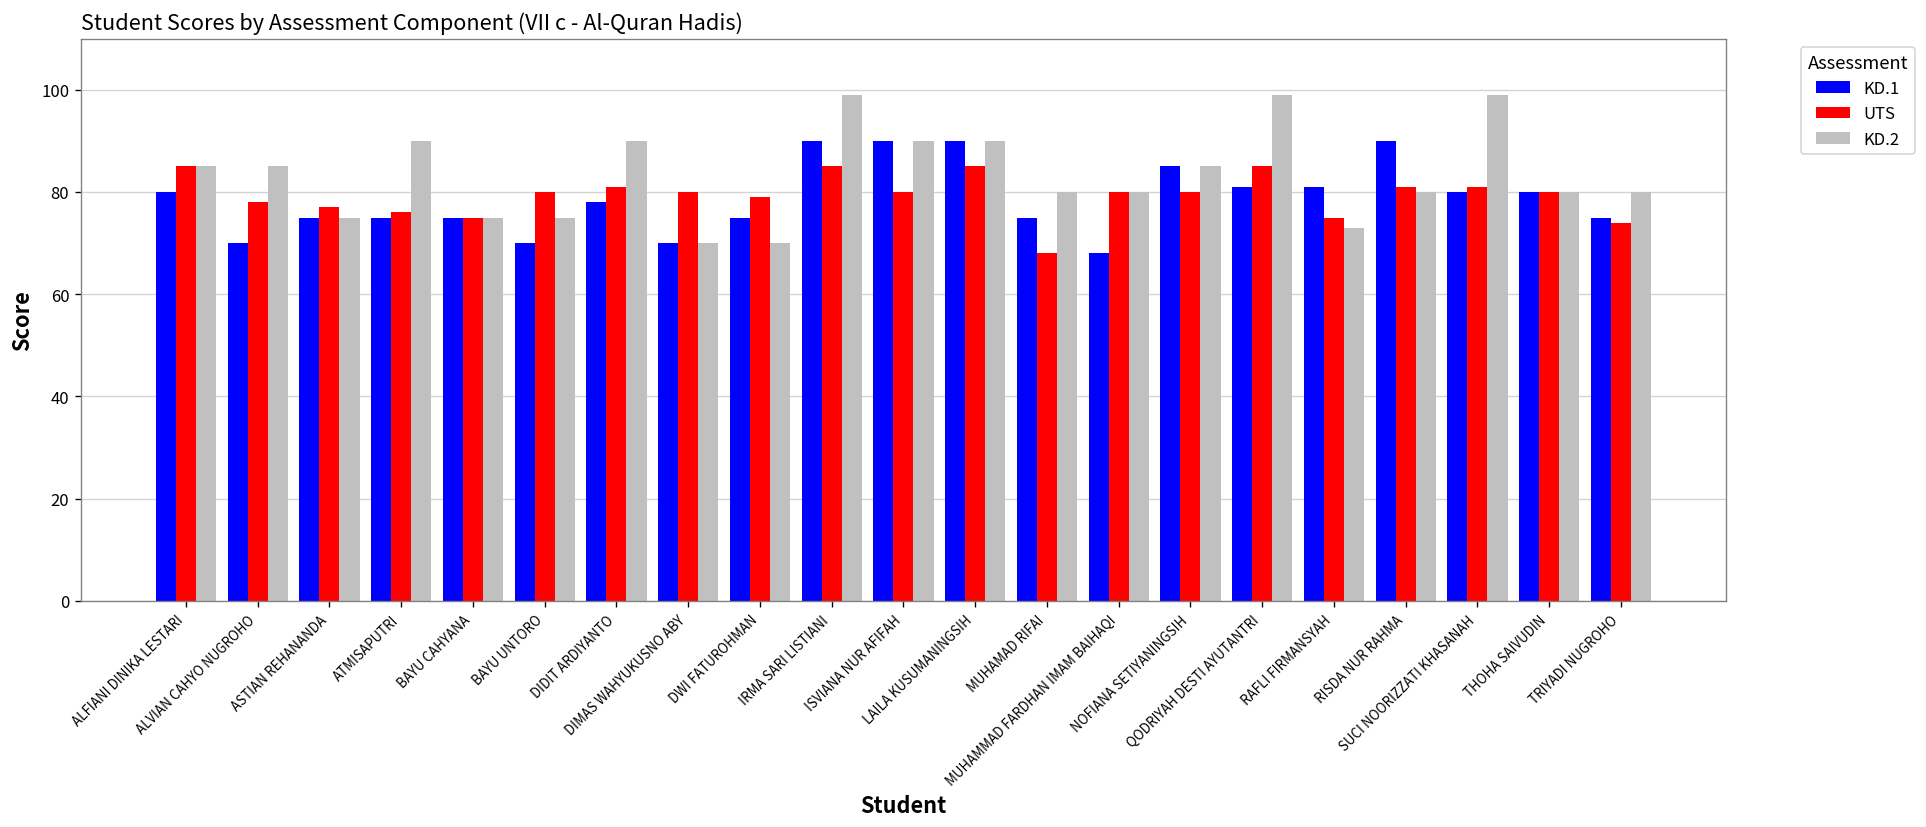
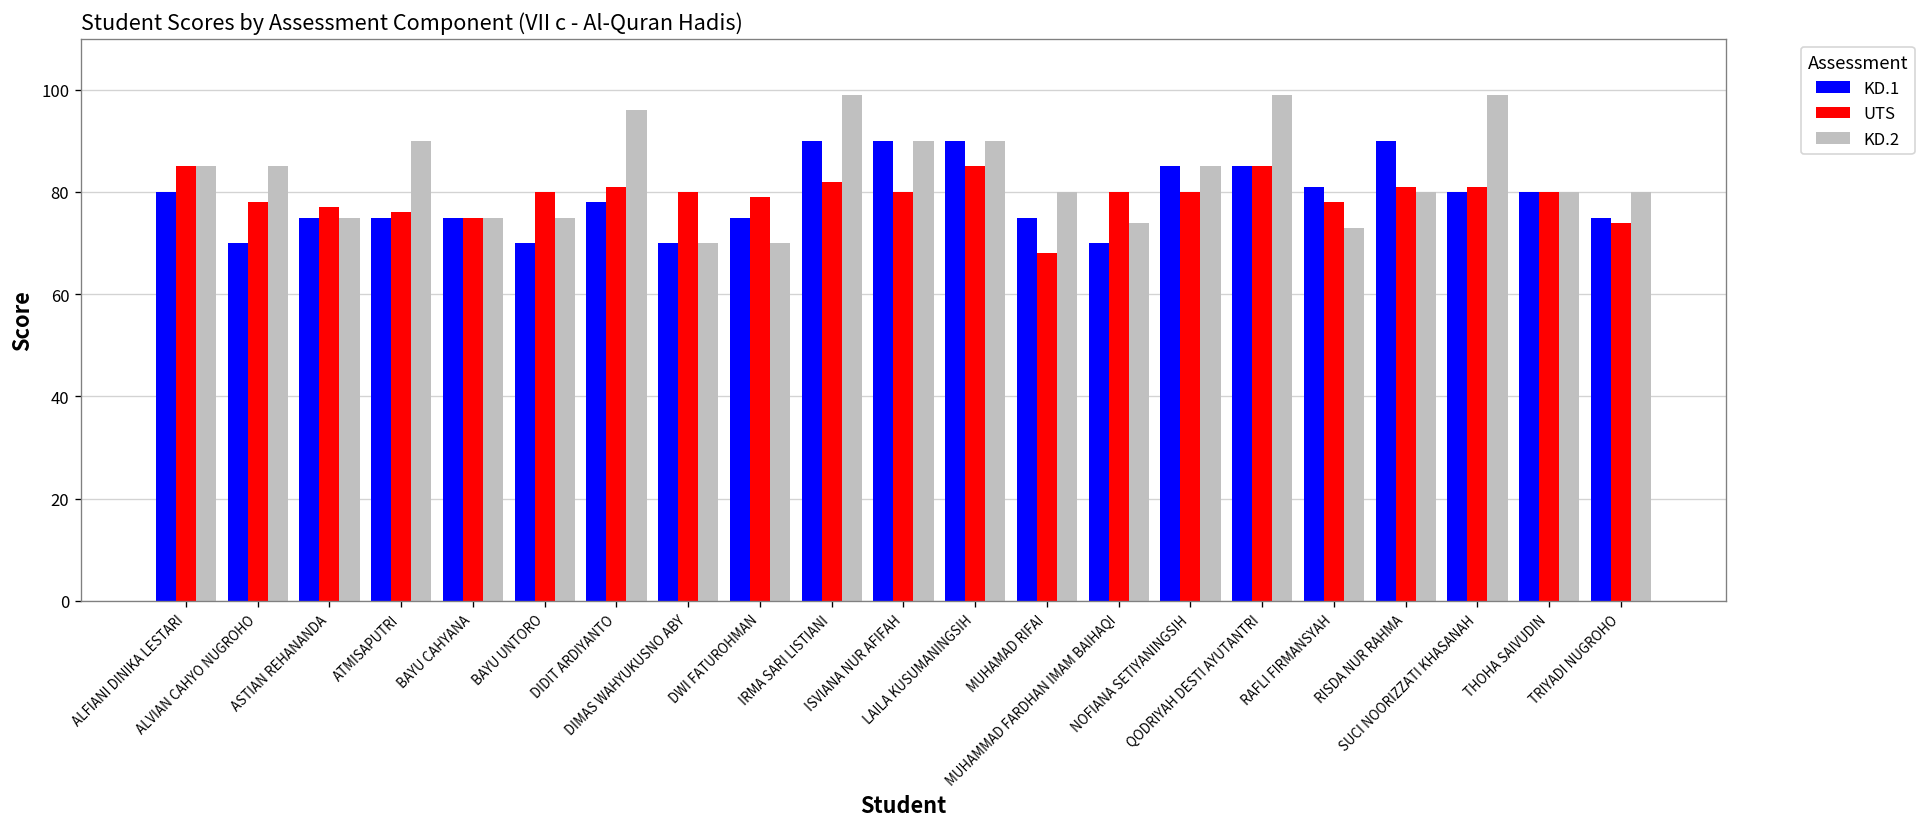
KD.2, DIDIT ARDIYANTO: 90 -> 96
UTS, IRMA SARI LISTIANI: 85 -> 82
KD.1, MUHAMMAD FARDHAN IMAM BAIHAQI: 68 -> 70
KD.2, MUHAMMAD FARDHAN IMAM BAIHAQI: 80 -> 74
KD.1, QODRIYAH DESTI AYUTANTRI: 81 -> 85
UTS, RAFLI FIRMANSYAH: 75 -> 78
